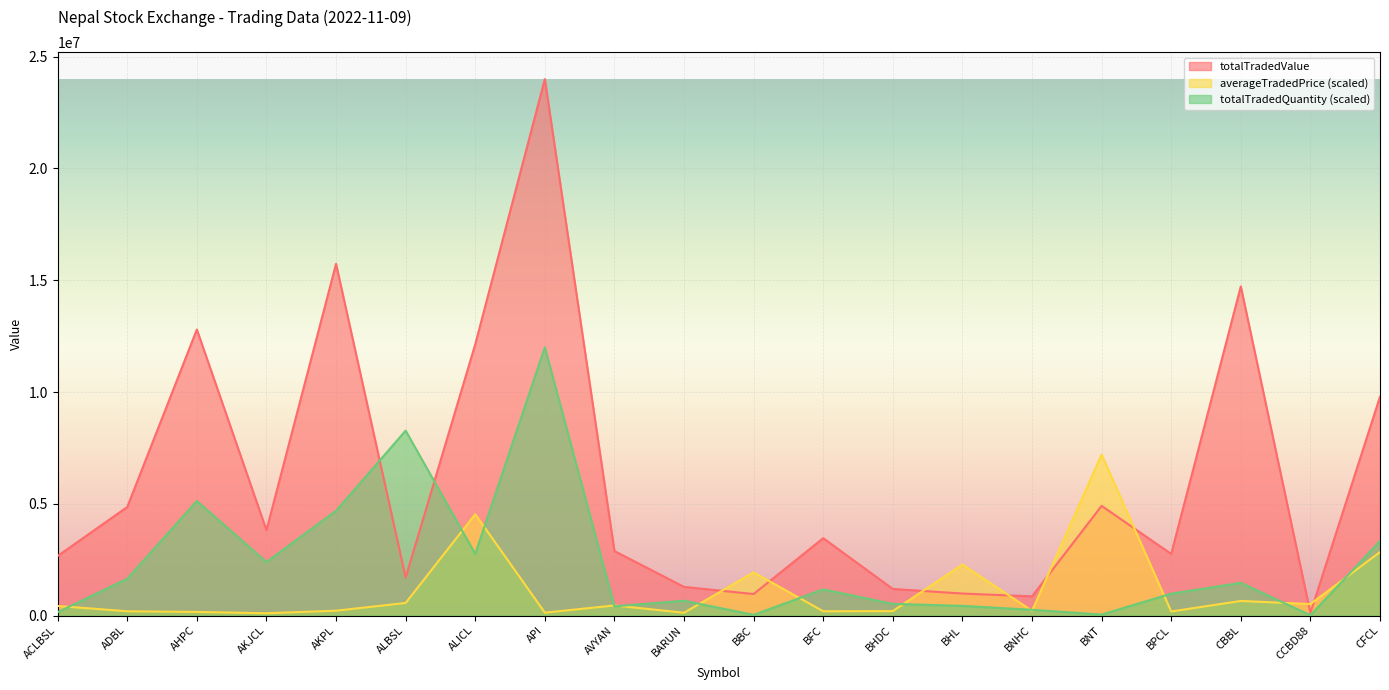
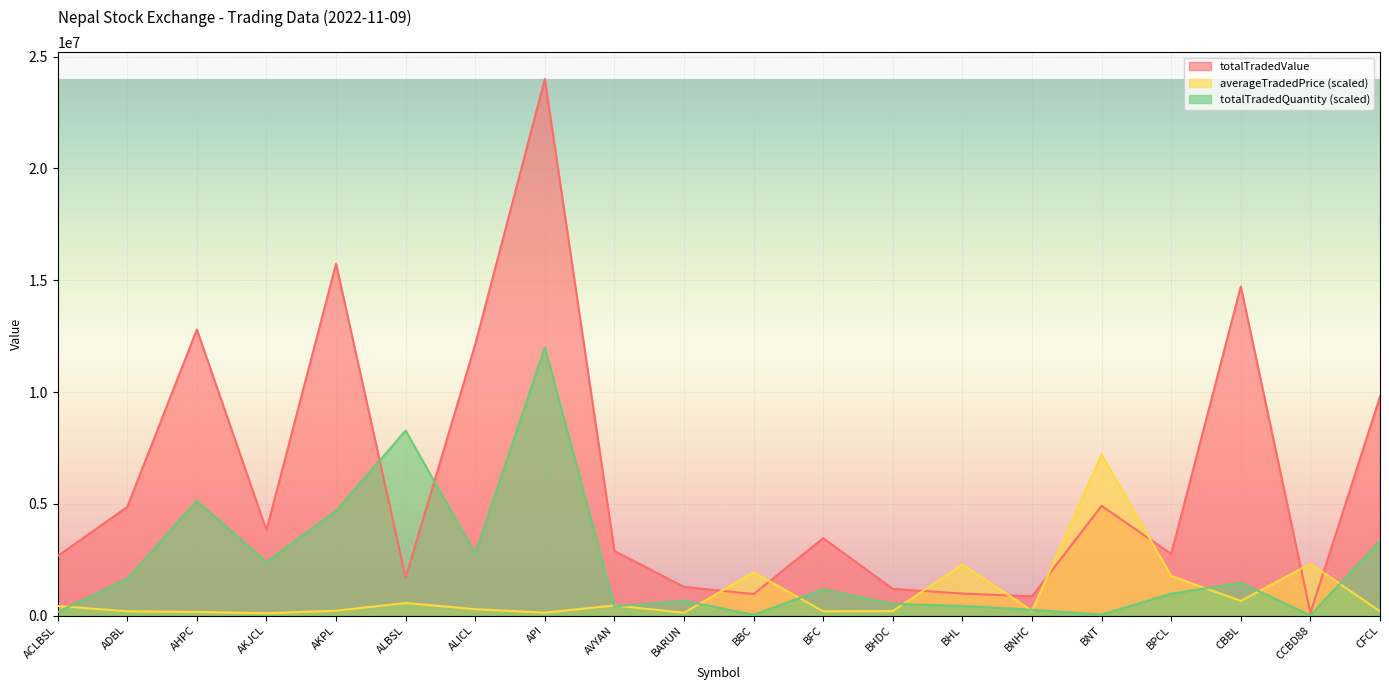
averageTradedPrice (scaled), ALICL: 4500000 -> 300000
averageTradedPrice (scaled), BPCL: 200000 -> 1800000
averageTradedPrice (scaled), CCBD88: 500000 -> 2300000
averageTradedPrice (scaled), CFCL: 2800000 -> 200000
